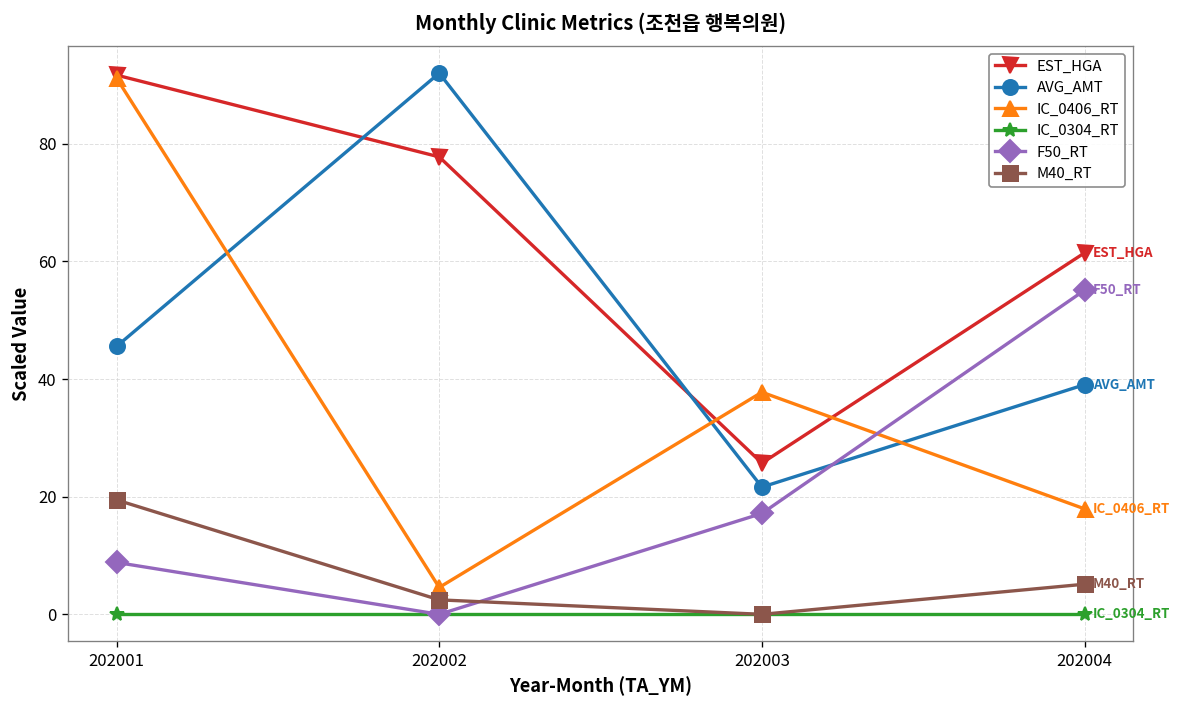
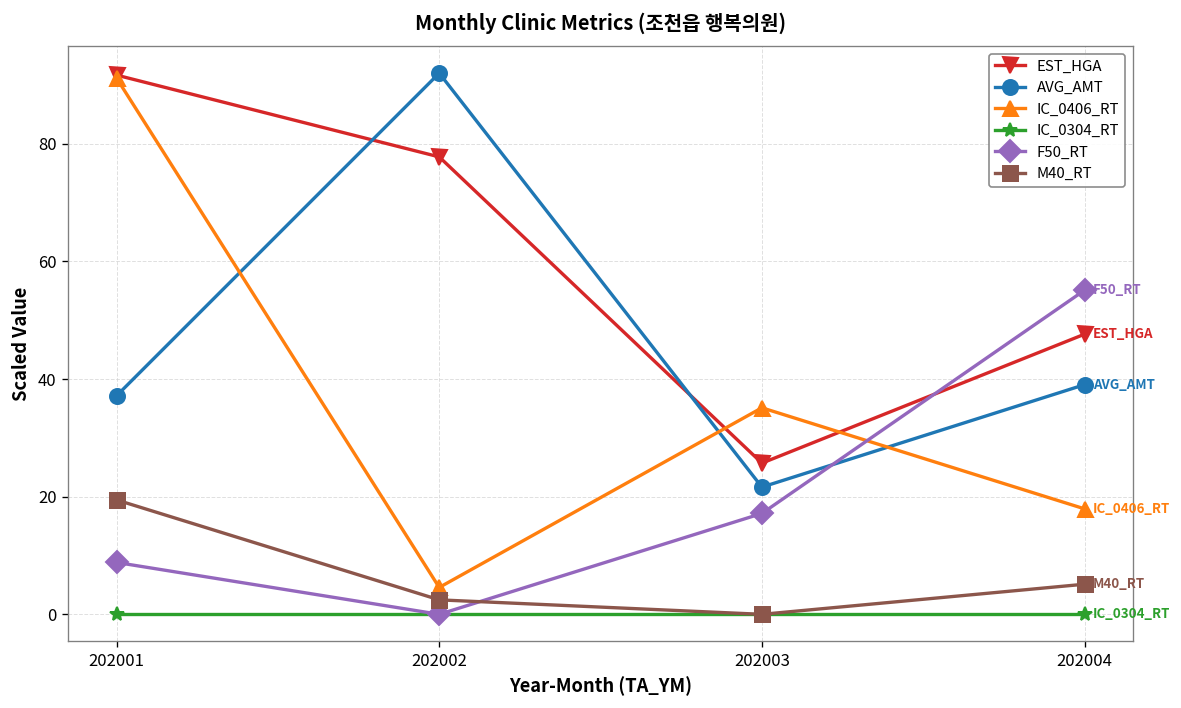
AVG_AMT, 202001: 46 -> 37
IC_0406_RT, 202003: 38 -> 35
EST_HGA, 202004: 61 -> 48
